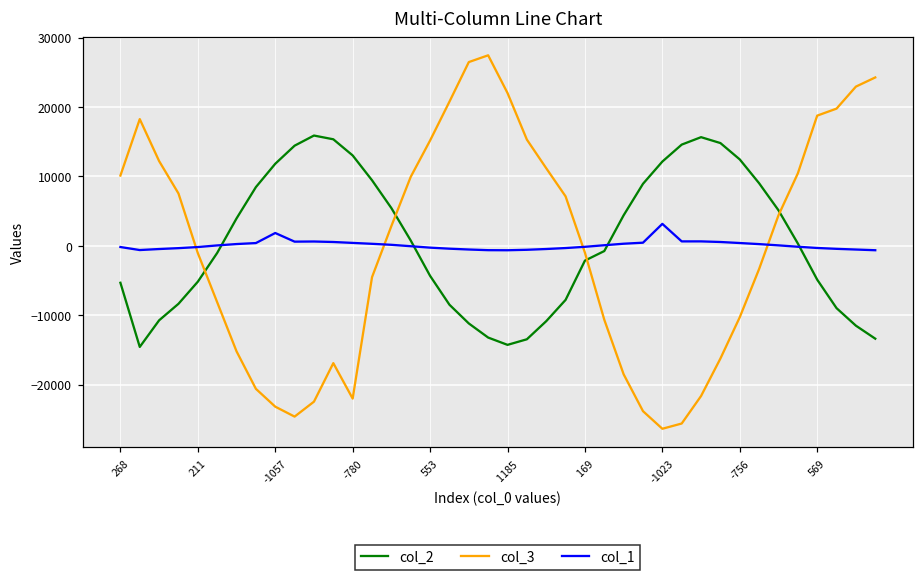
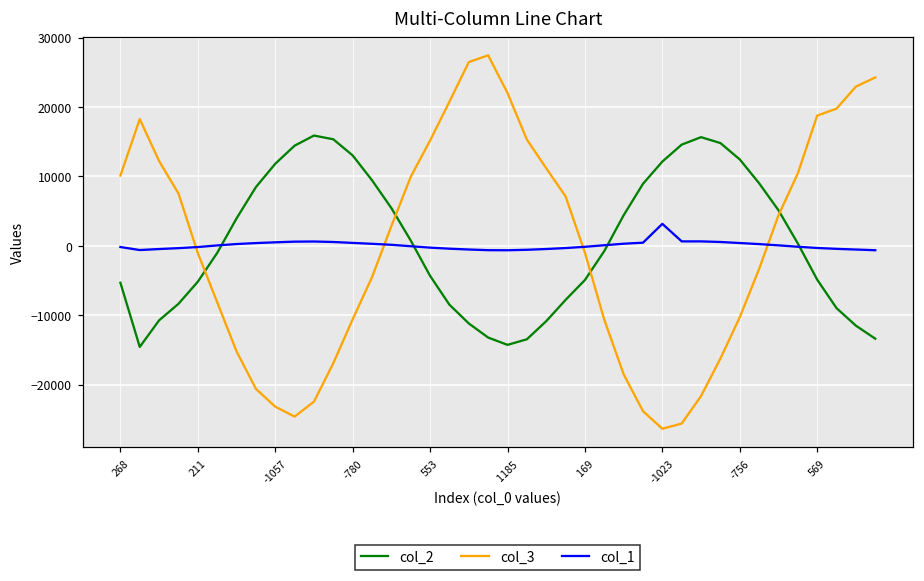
col_1, -1057: 2000 -> 1000
col_3, -780: -22000 -> -11000
col_2, 169: -2000 -> -5000
